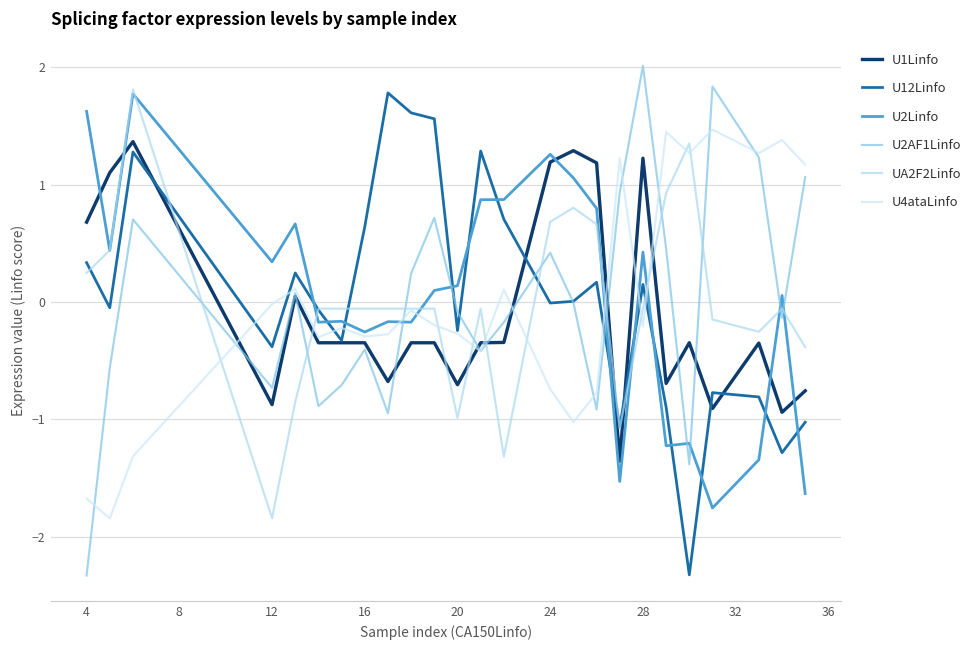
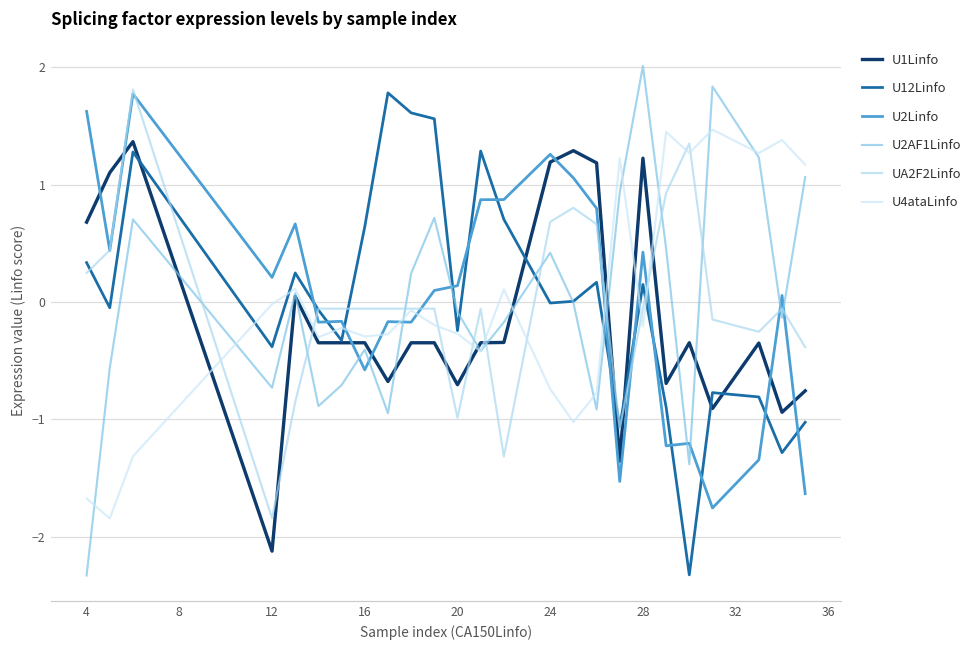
U1Linfo, 12: -0.87 -> -2.12
U2Linfo, 12: 0.34 -> 0.21
U2Linfo, 16: -0.26 -> -0.58
